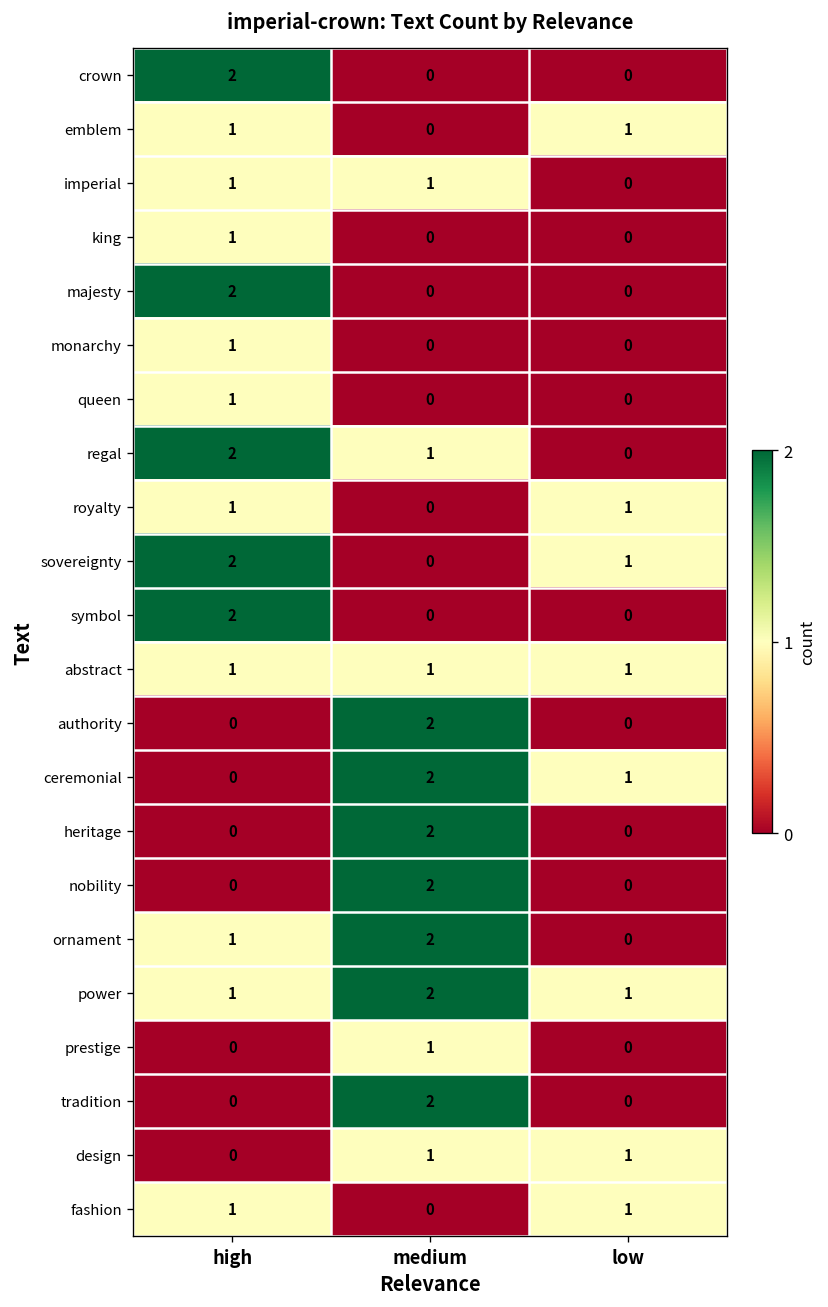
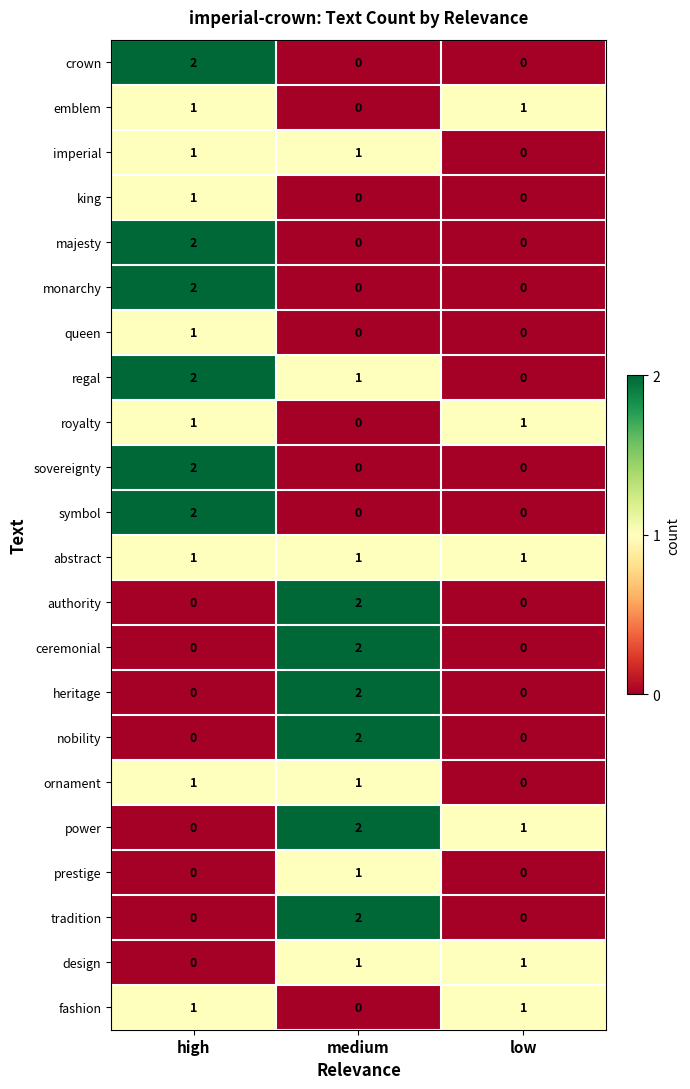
monarchy, high: 1 -> 2
sovereignty, low: 1 -> 0
ceremonial, low: 1 -> 0
ornament, medium: 2 -> 1
power, high: 1 -> 0
